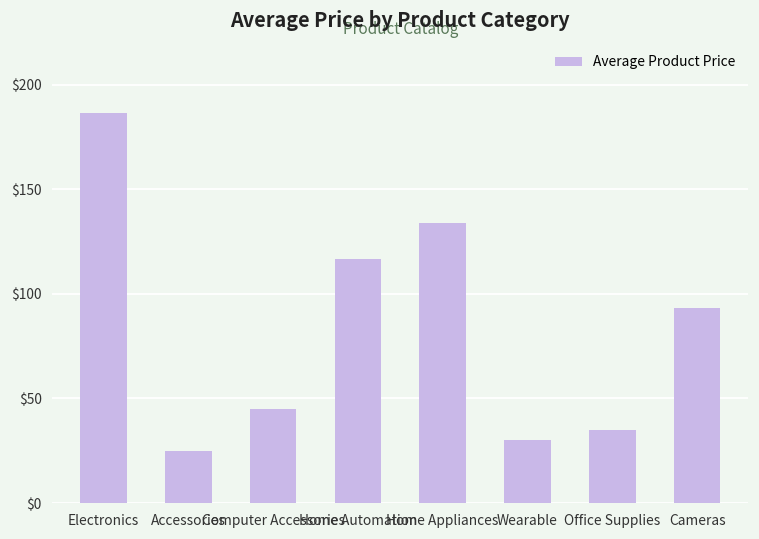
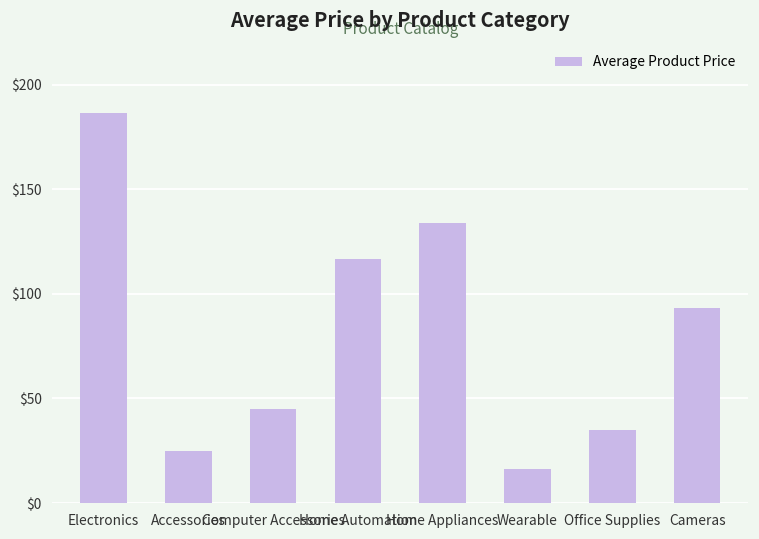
Wearable: $30 -> $16
